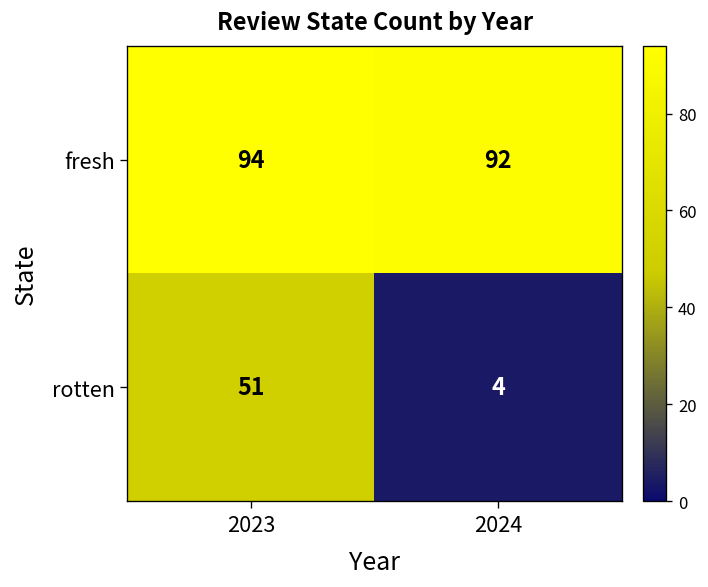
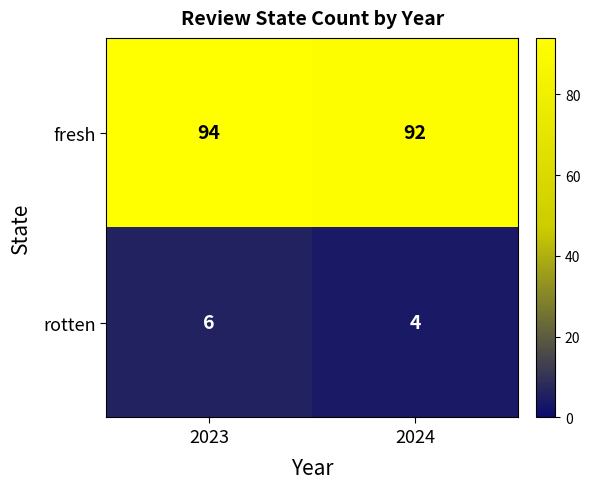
rotten, 2023: 51 -> 6
